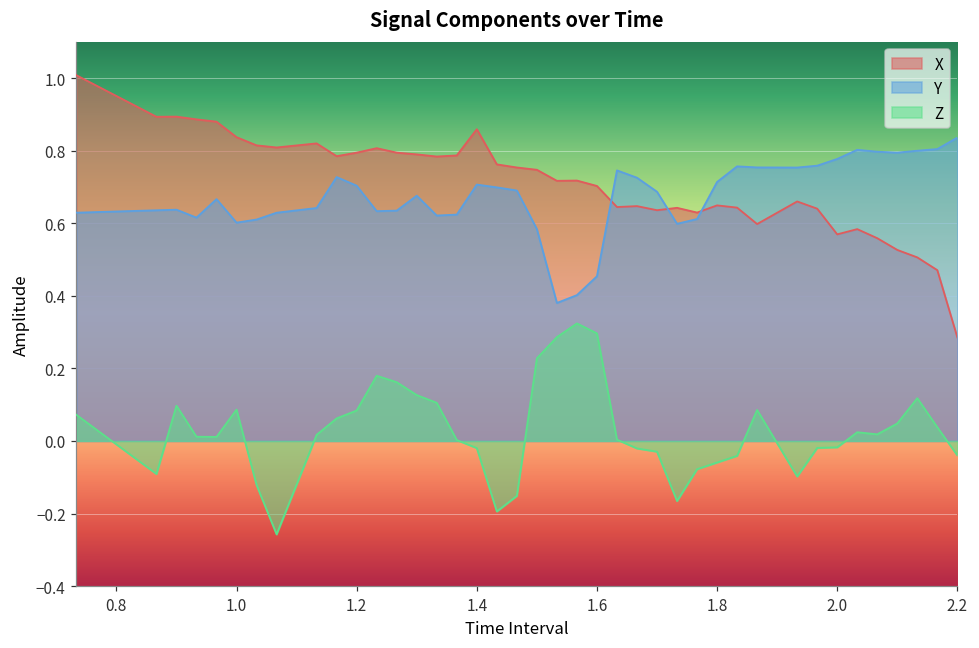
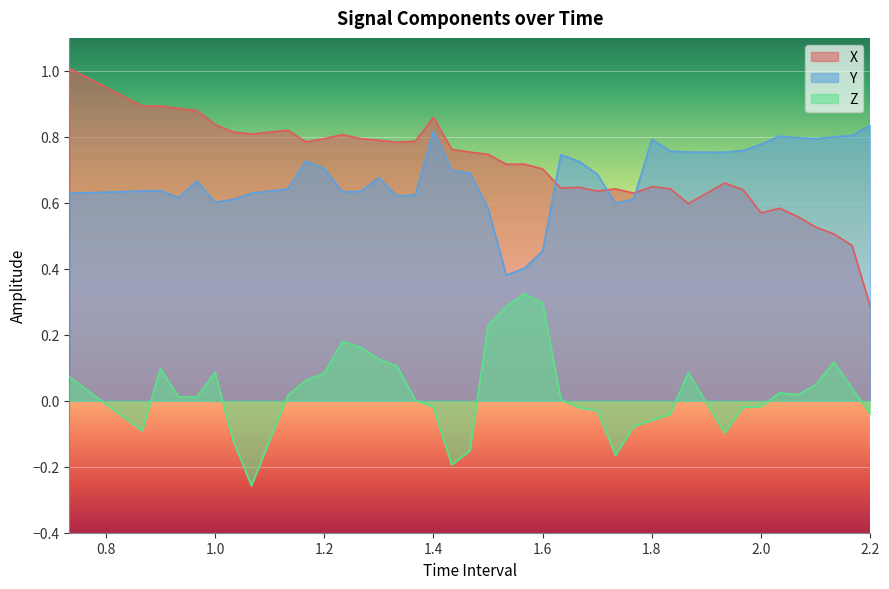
Y, 1.4: 0.71 -> 0.82
Y, 1.8: 0.71 -> 0.79
